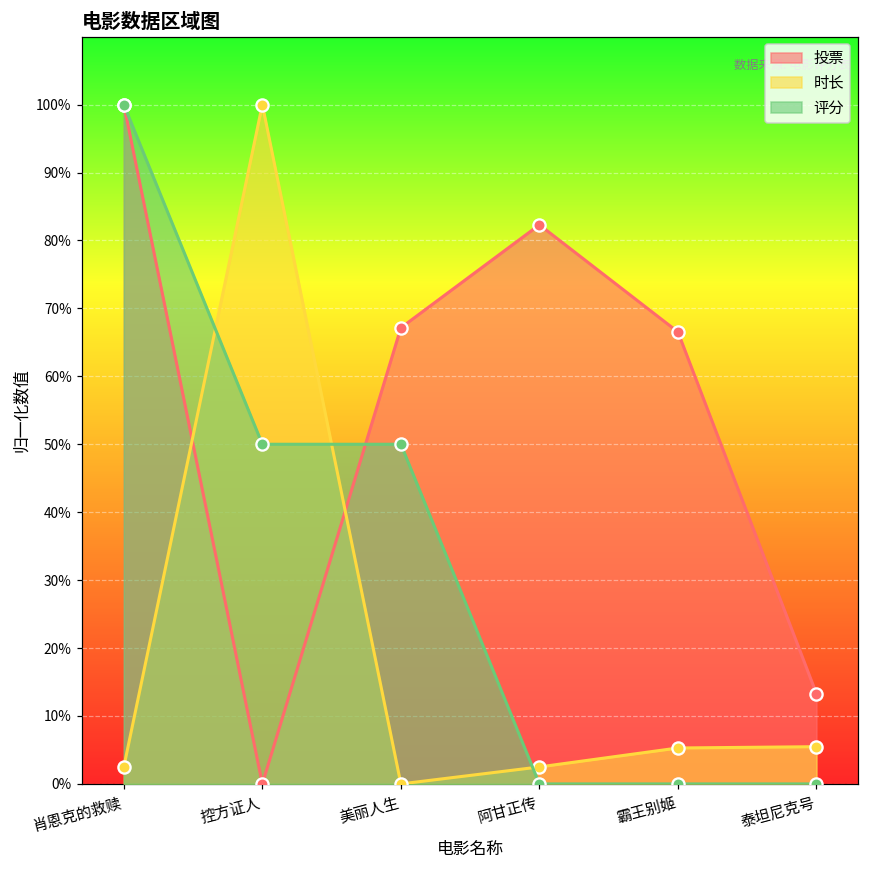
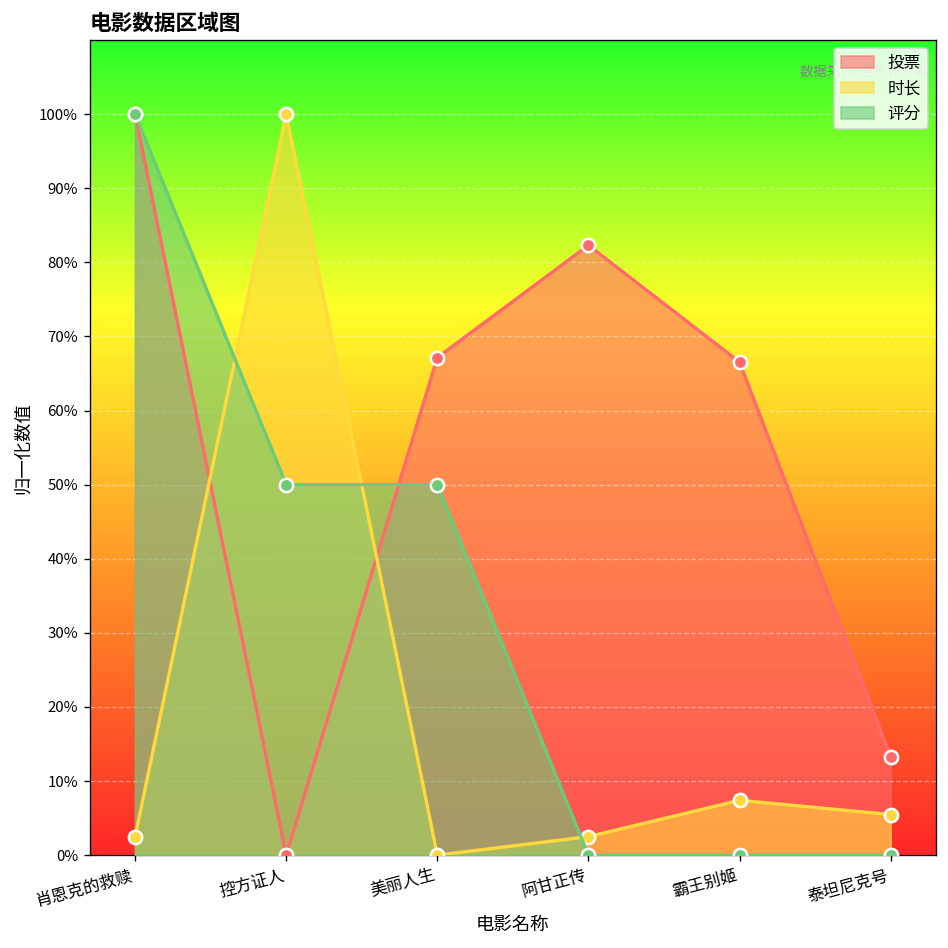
时长, 霸王别姬: 5% -> 7%
